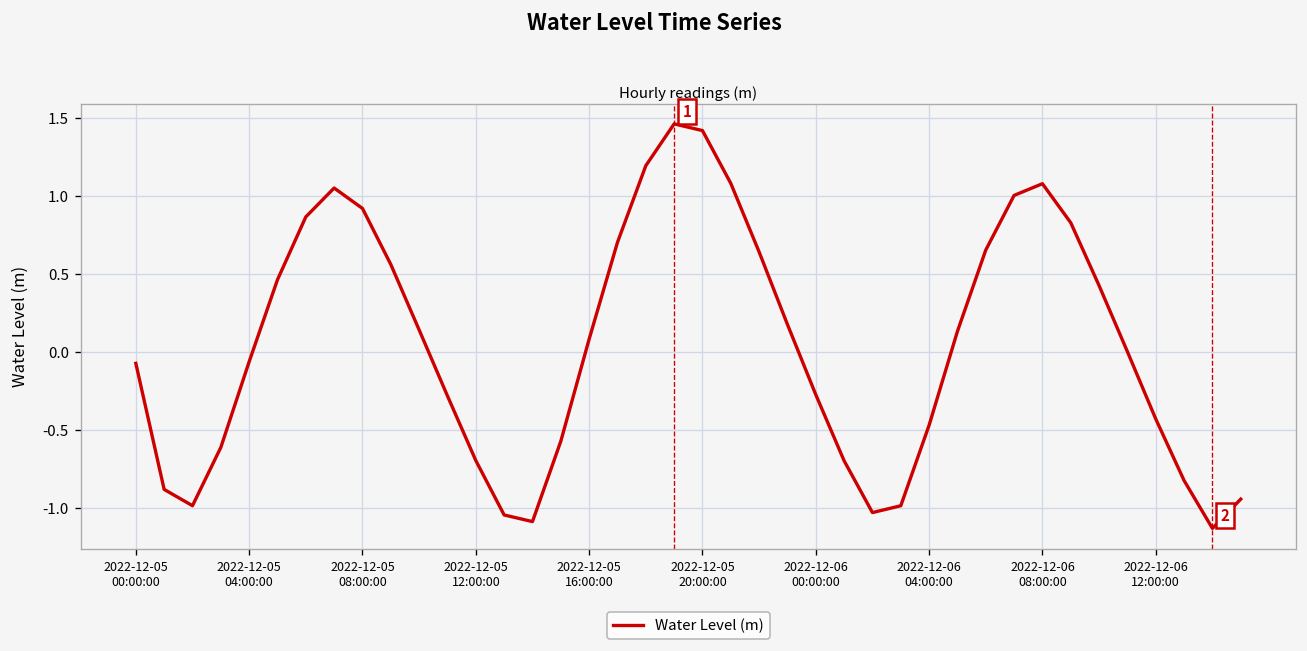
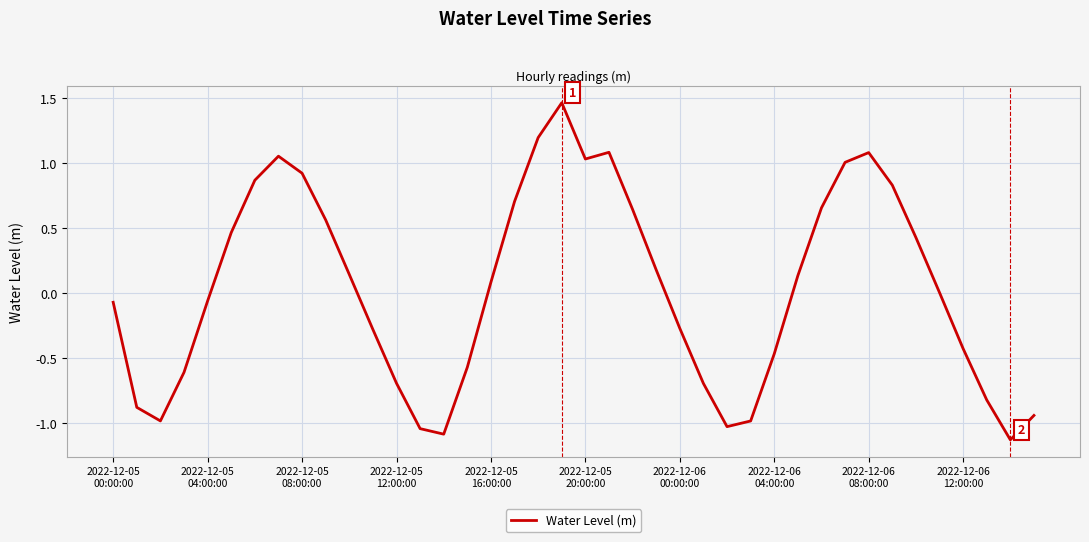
2022-12-05 20:00:00: 1.42 -> 1.03
